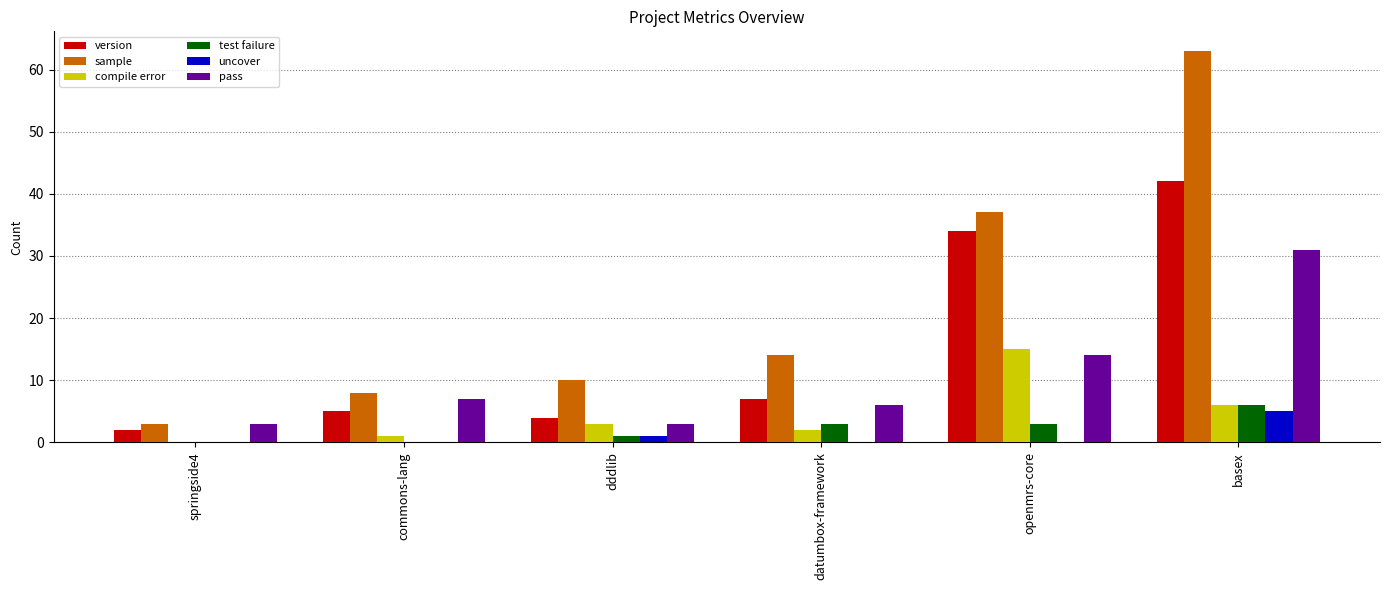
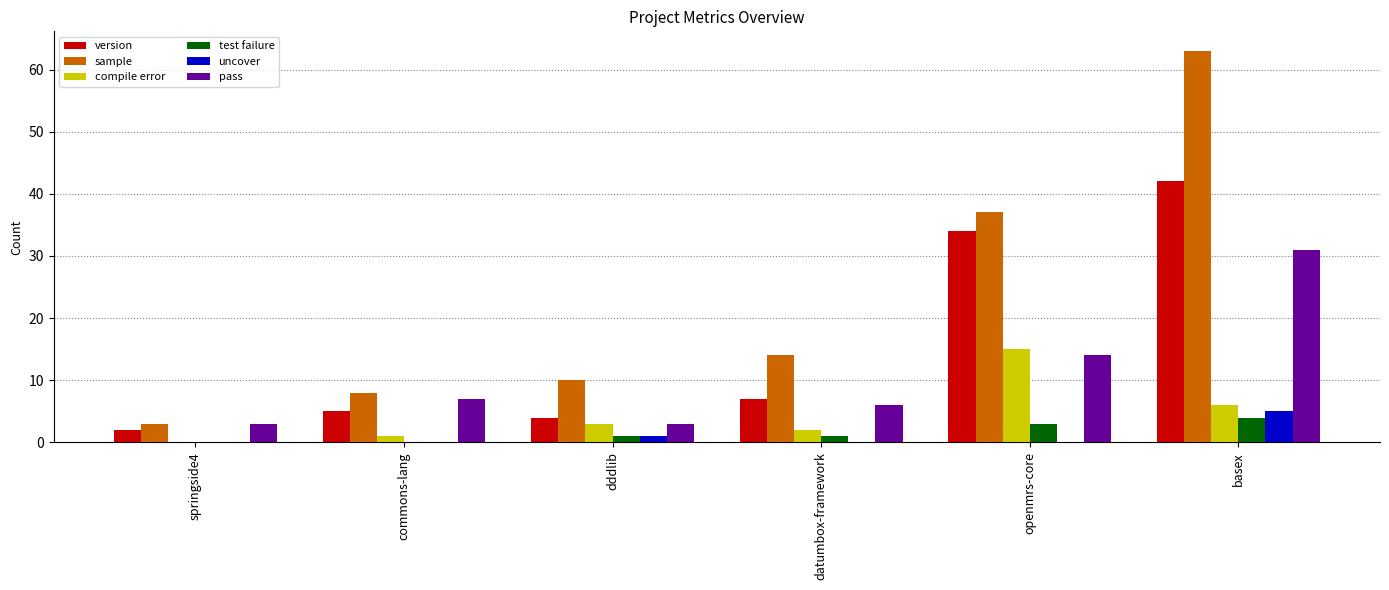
test failure, datumbox-framework: 3 -> 1
test failure, basex: 6 -> 4
